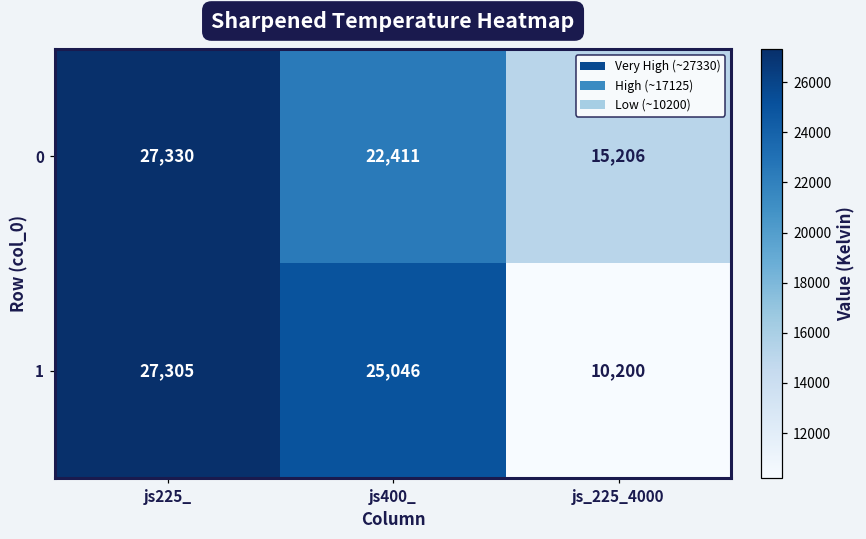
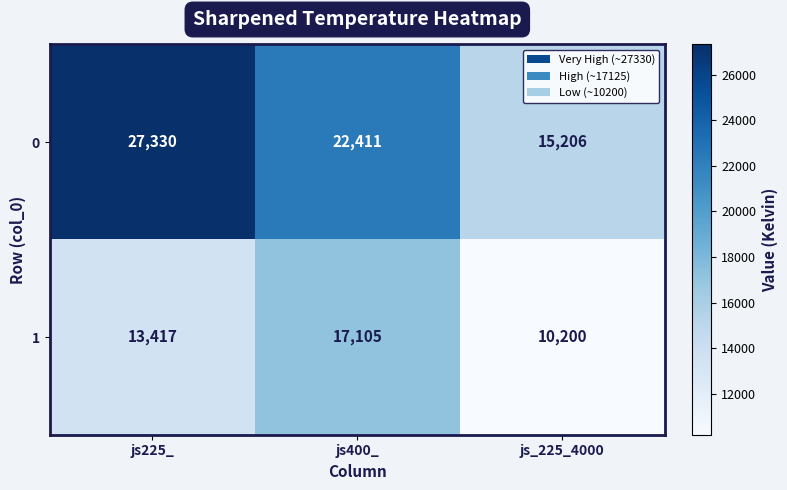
1, js225_: 27,305 -> 13,417
1, js400_: 25,046 -> 17,105
